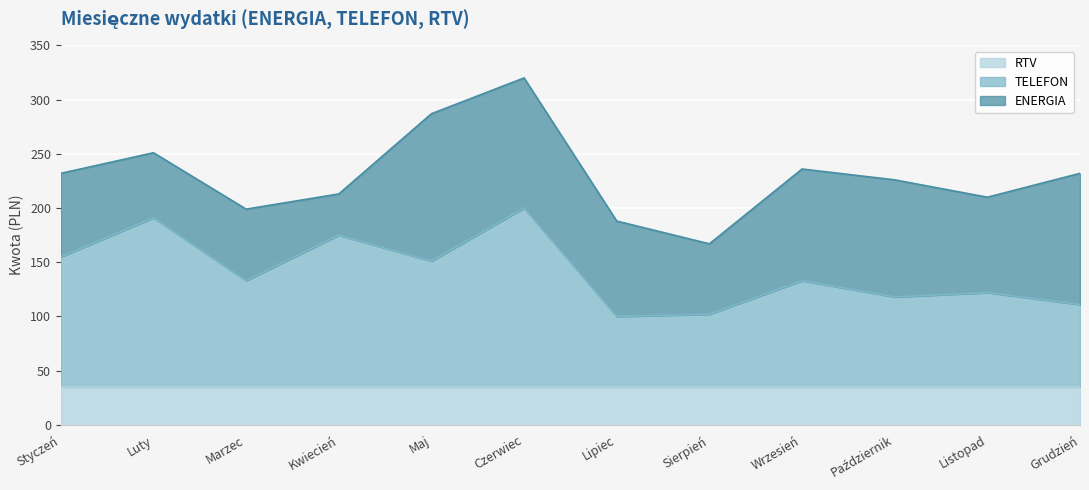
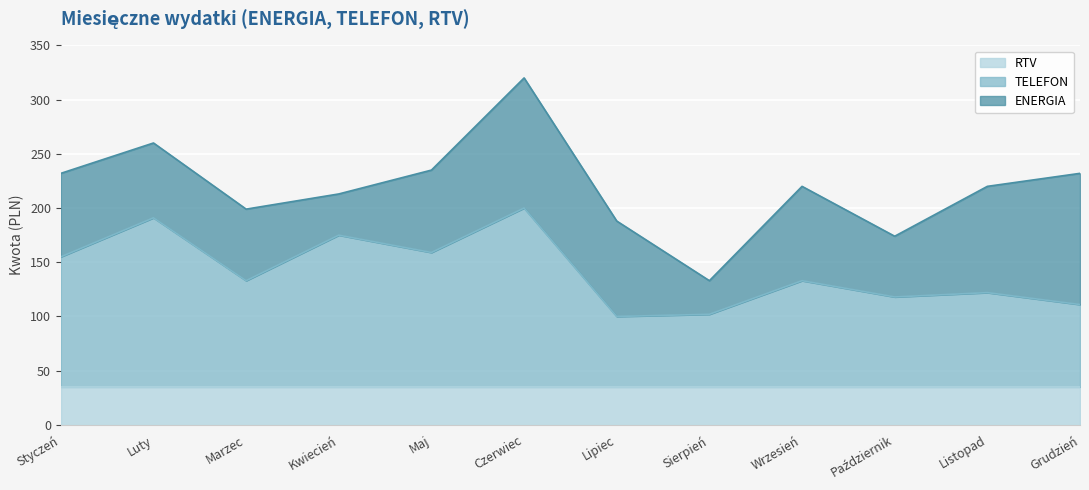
ENERGIA, Luty: 60 -> 69
TELEFON, Maj: 151 -> 159
ENERGIA, Maj: 136 -> 76
ENERGIA, Sierpień: 65 -> 31
ENERGIA, Wrzesień: 103 -> 87
ENERGIA, Październik: 108 -> 56
ENERGIA, Listopad: 88 -> 98
